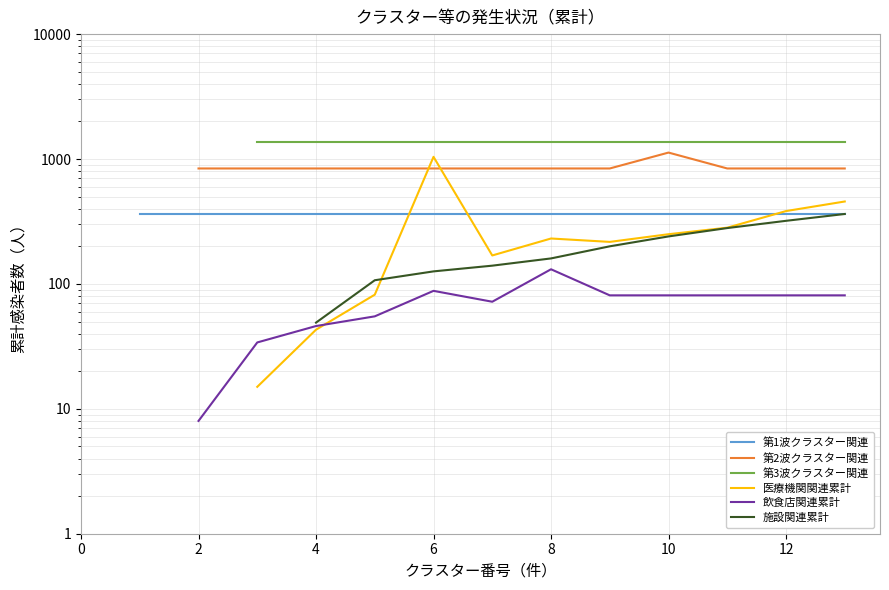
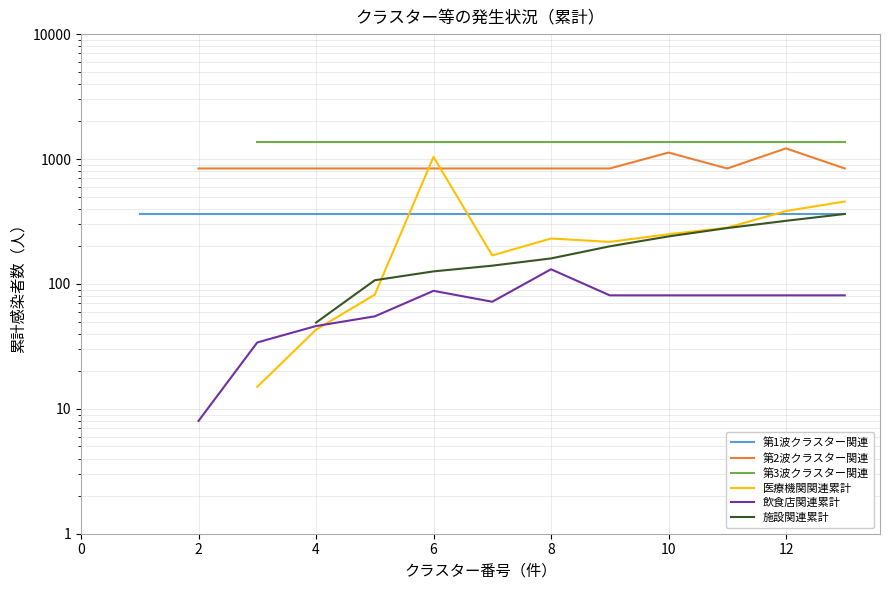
第2波クラスター関連, 12: 800 -> 1200
